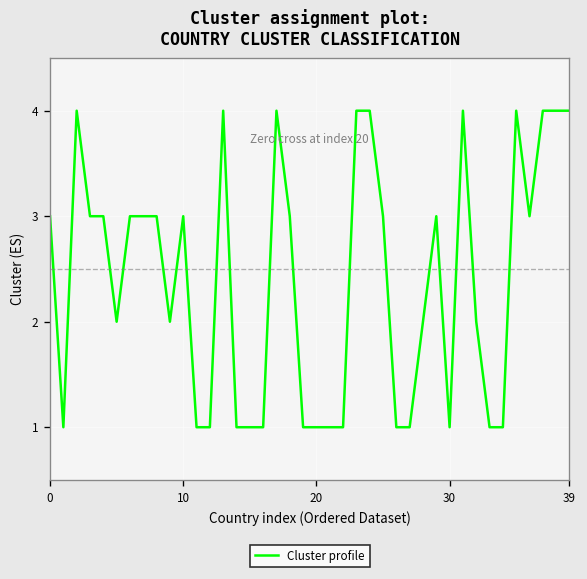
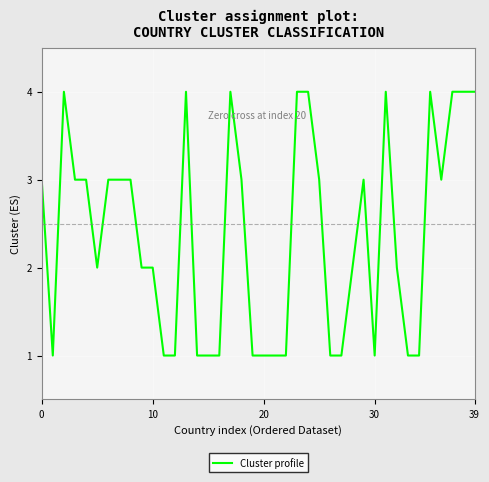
10: 3 -> 2
